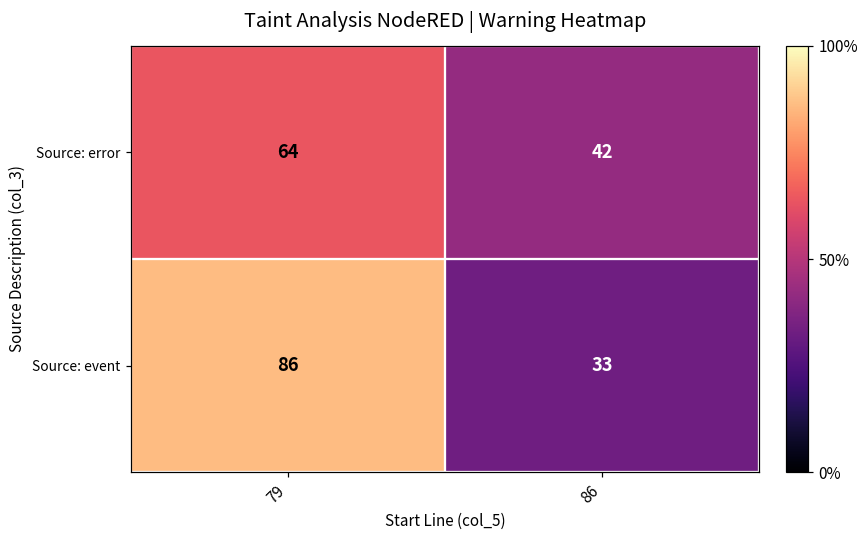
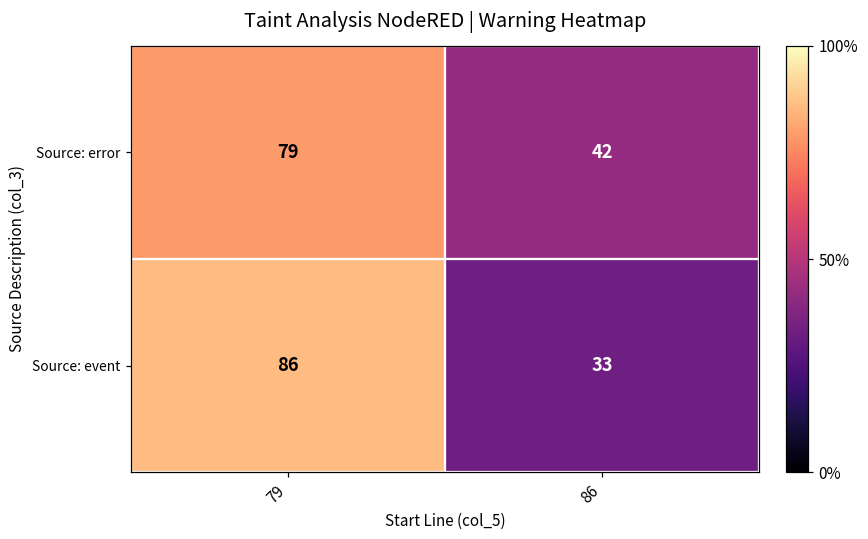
Source: error, 79: 64 -> 79
